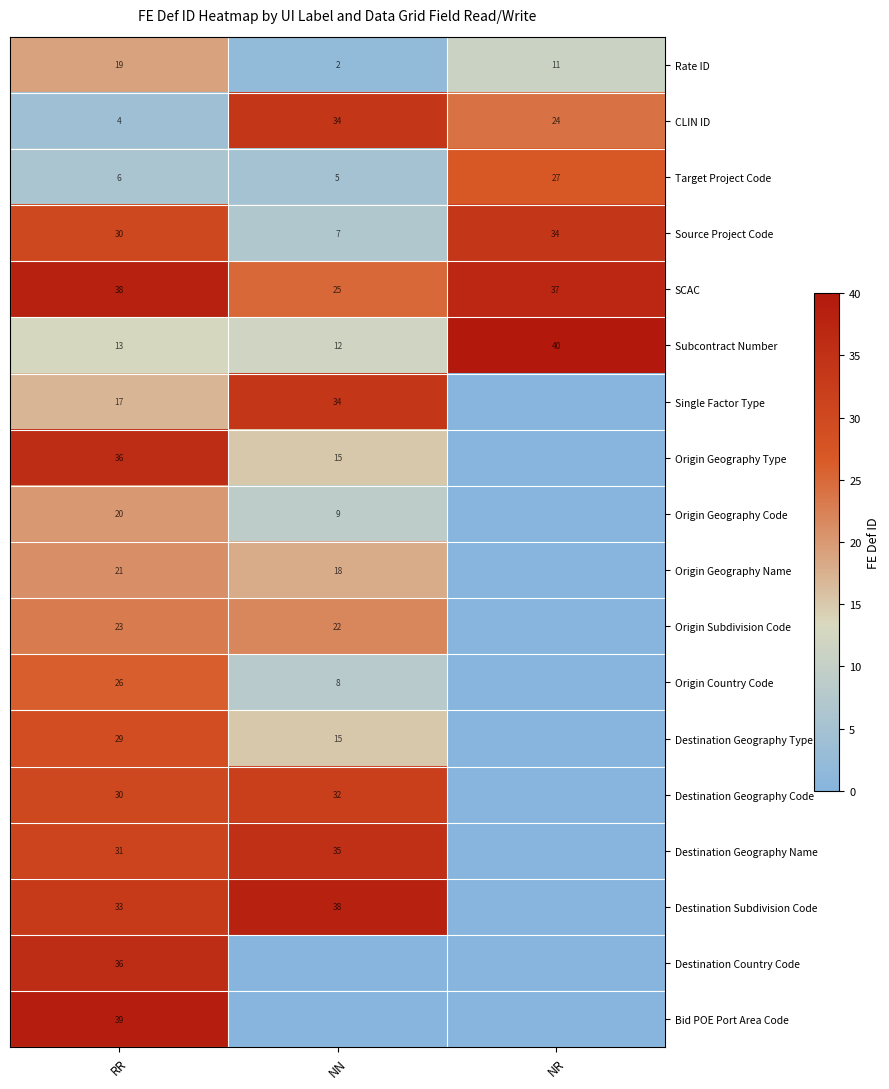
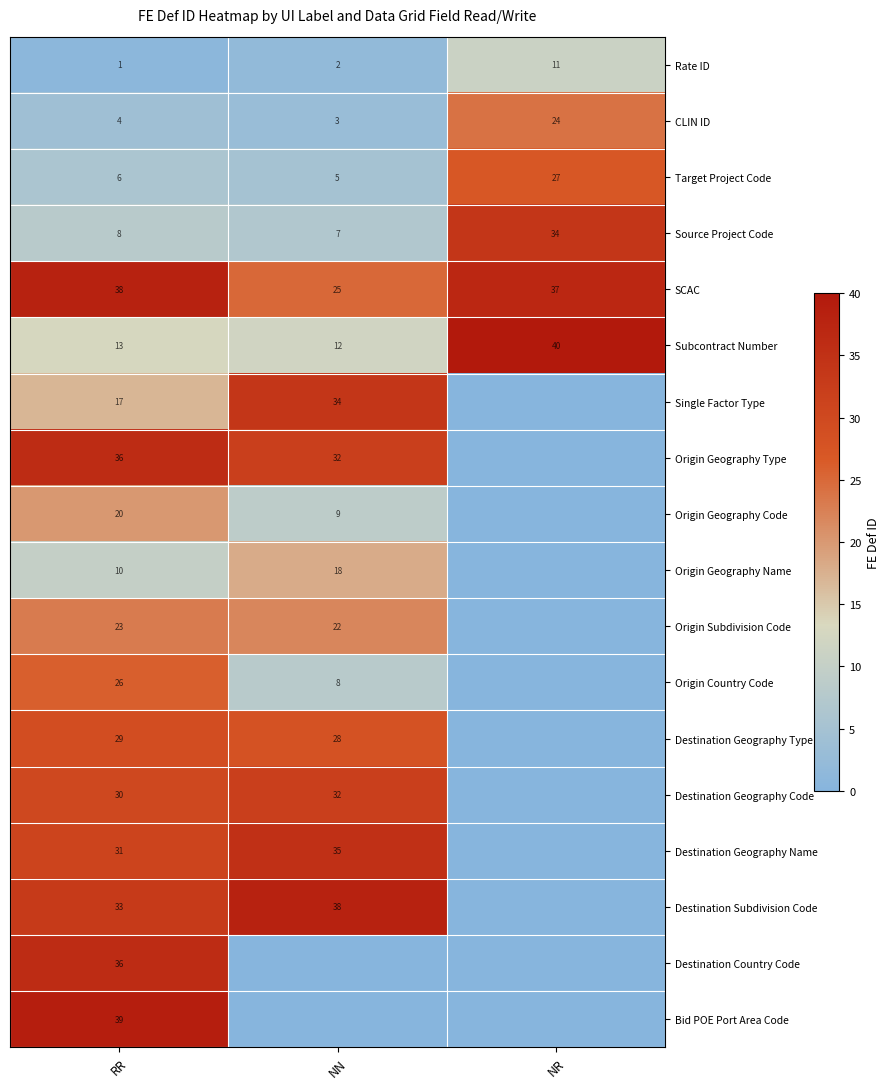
Rate ID, RR: 19 -> 1
CLIN ID, NN: 34 -> 3
Source Project Code, RR: 30 -> 8
Origin Geography Type, NN: 15 -> 32
Origin Geography Name, RR: 21 -> 10
Destination Geography Type, NN: 15 -> 28
